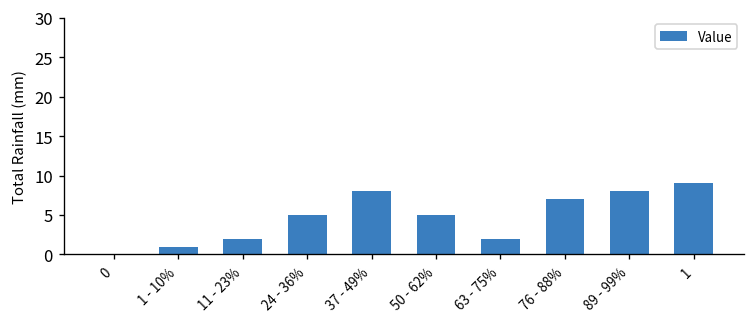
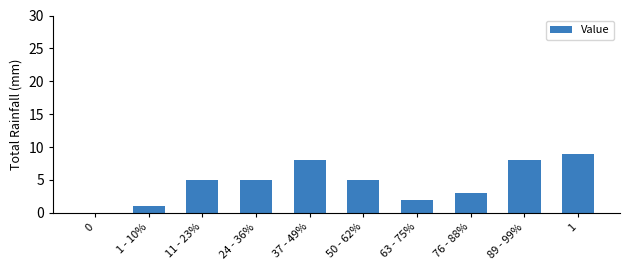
11 - 23%: 2 -> 5
76 - 88%: 7 -> 3
